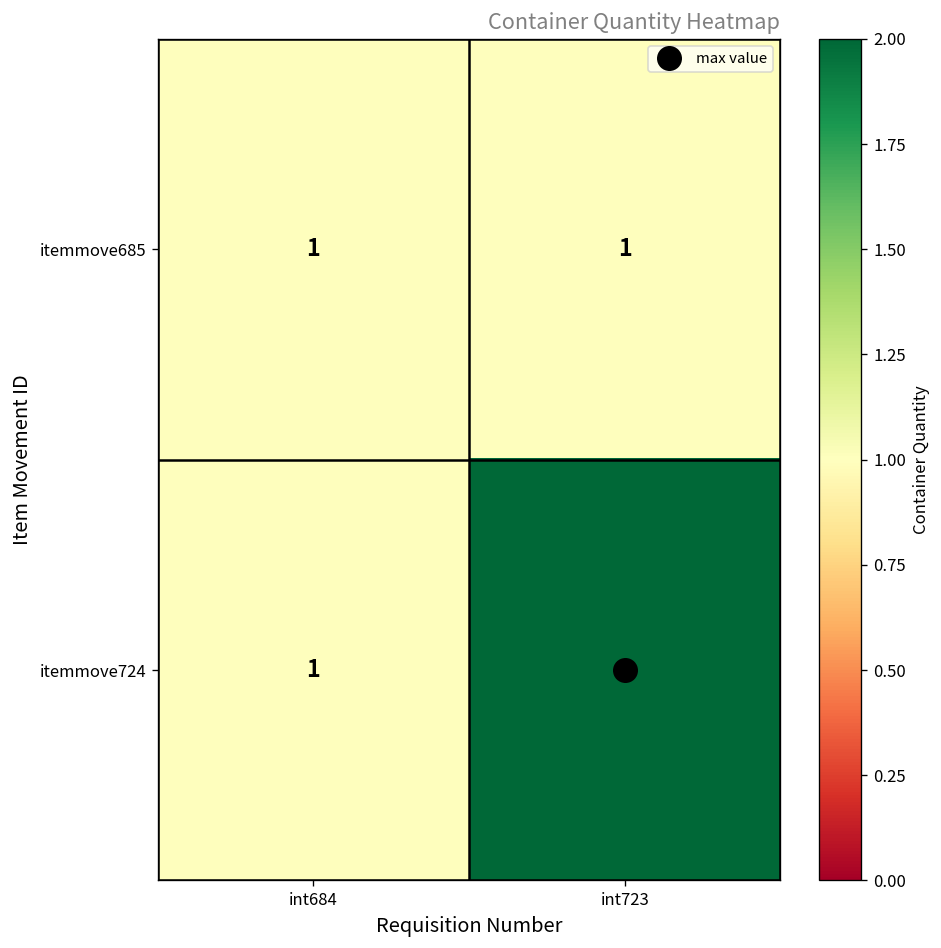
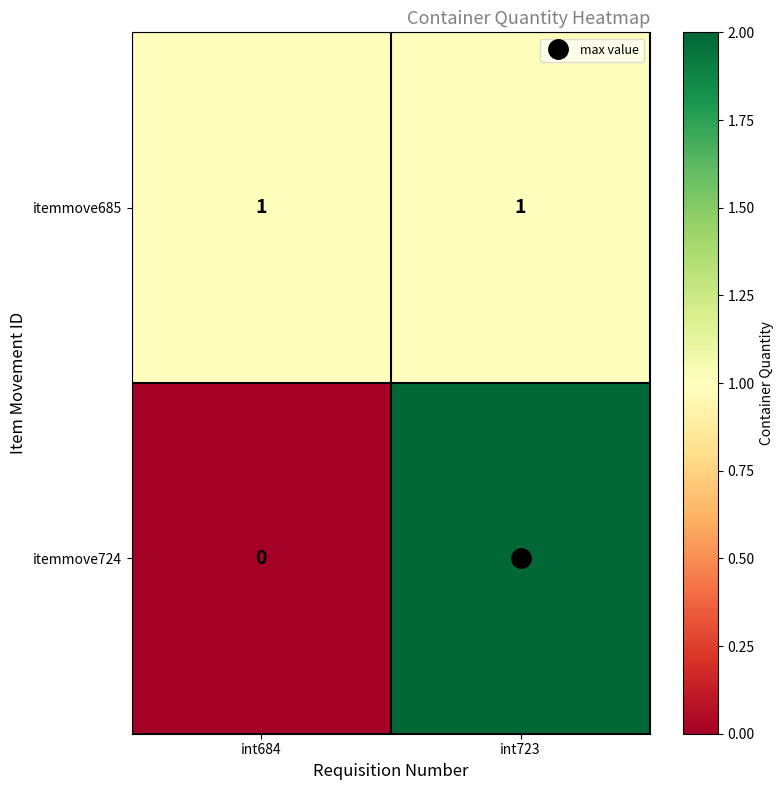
itemmove724, int684: 1 -> 0
